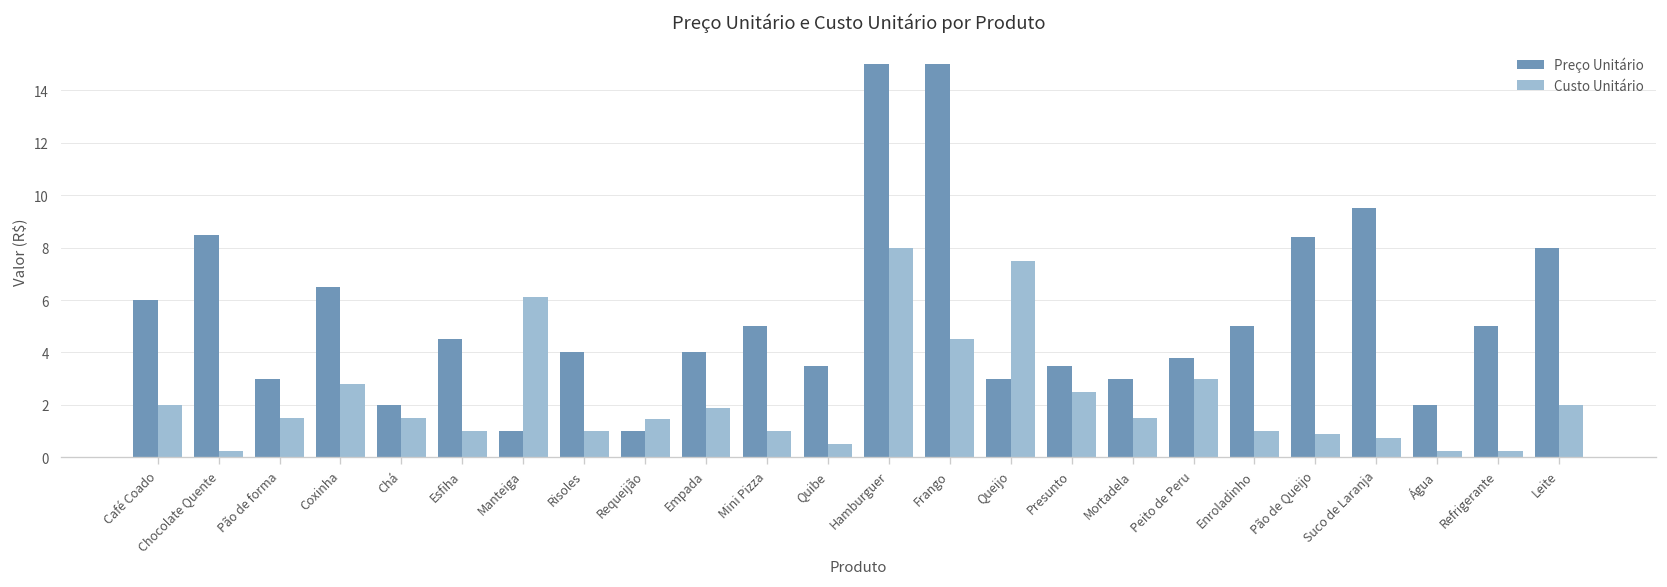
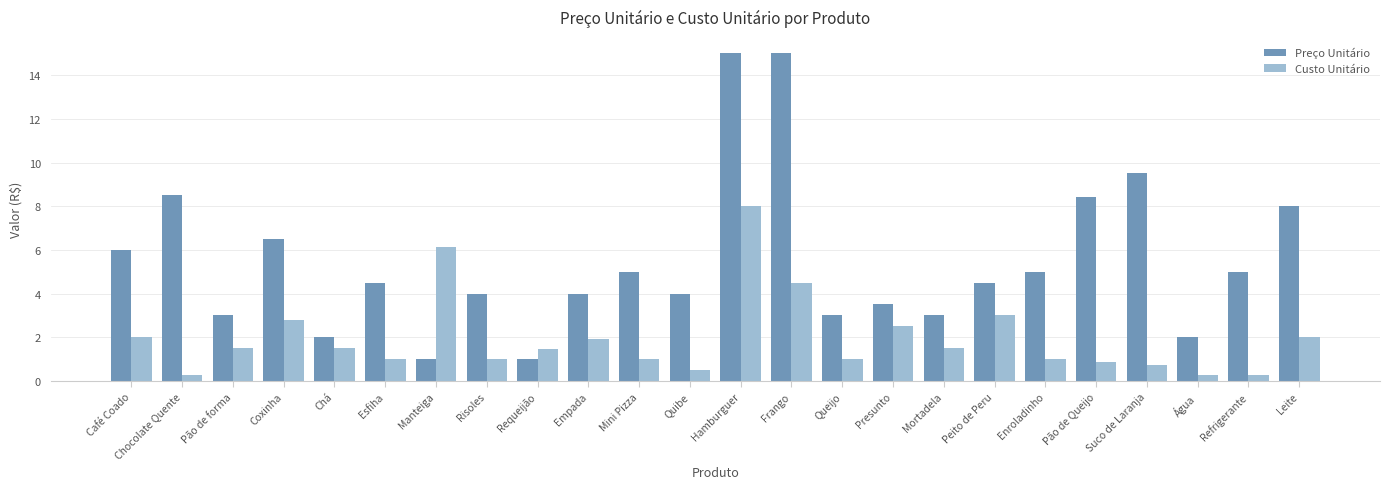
Preço Unitário, Quibe: 3.5 -> 4.0
Custo Unitário, Queijo: 7.5 -> 1.0
Preço Unitário, Peito de Peru: 3.8 -> 4.5
